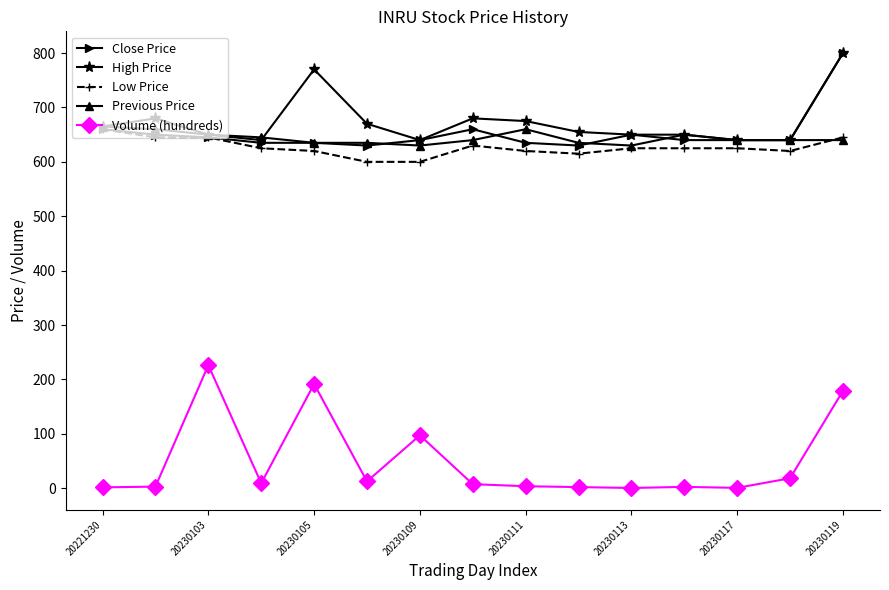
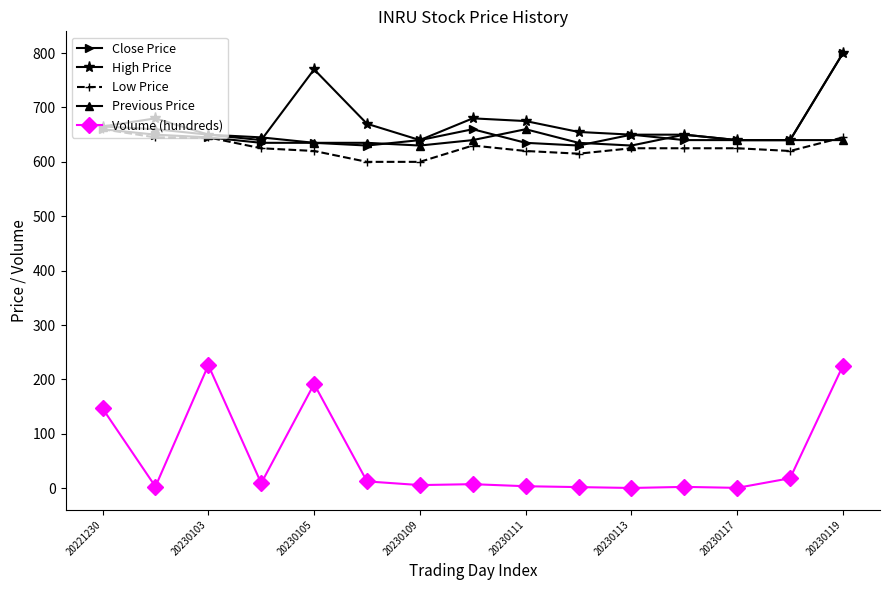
Volume (hundreds), 20221230: 0 -> 150
Volume (hundreds), 20230109: 100 -> 10
Volume (hundreds), 20230119: 180 -> 230
